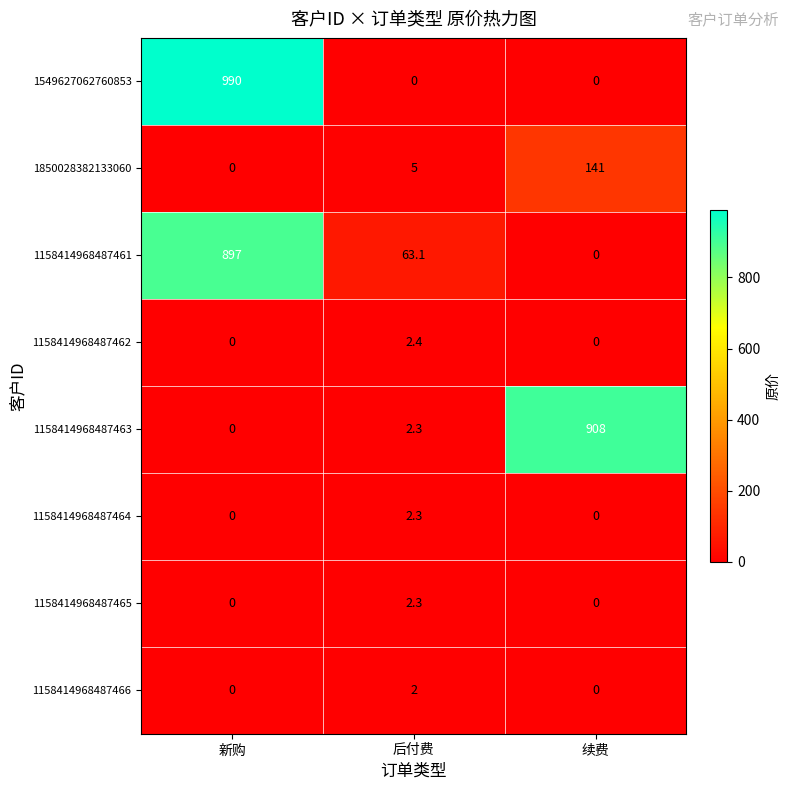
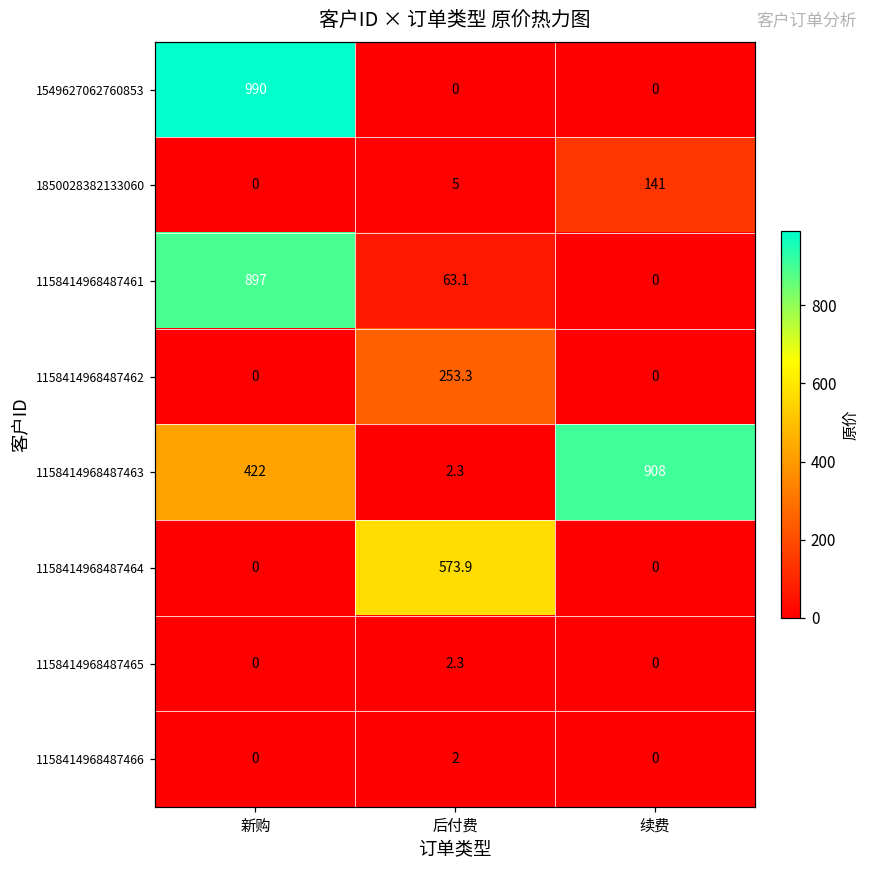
1158414968487462, 后付费: 2.4 -> 253.3
1158414968487463, 新购: 0 -> 422
1158414968487464, 后付费: 2.3 -> 573.9
